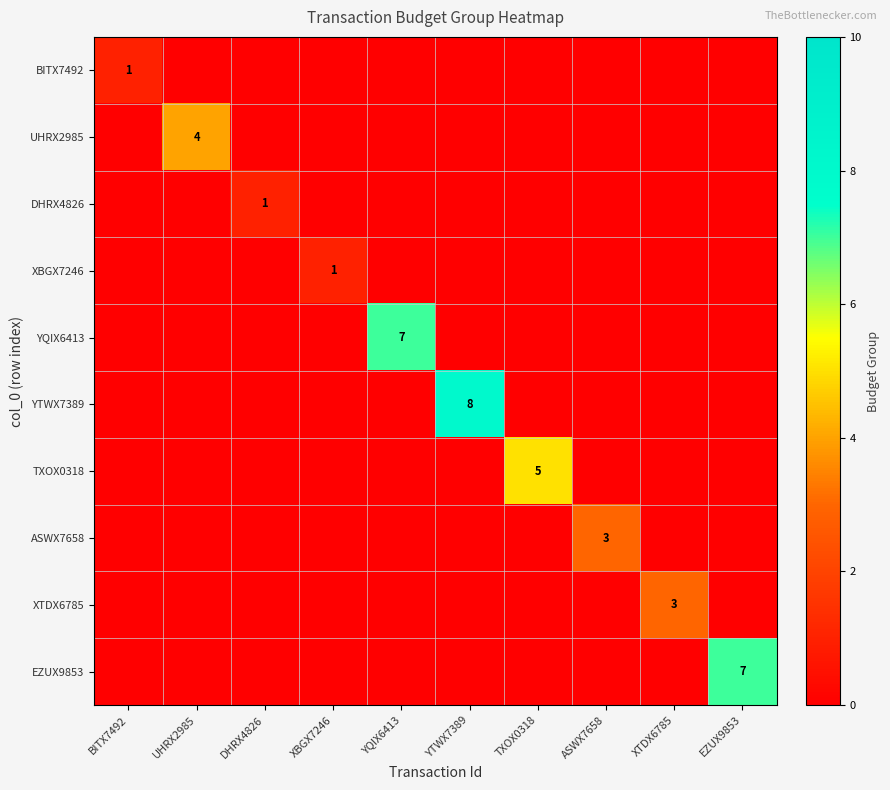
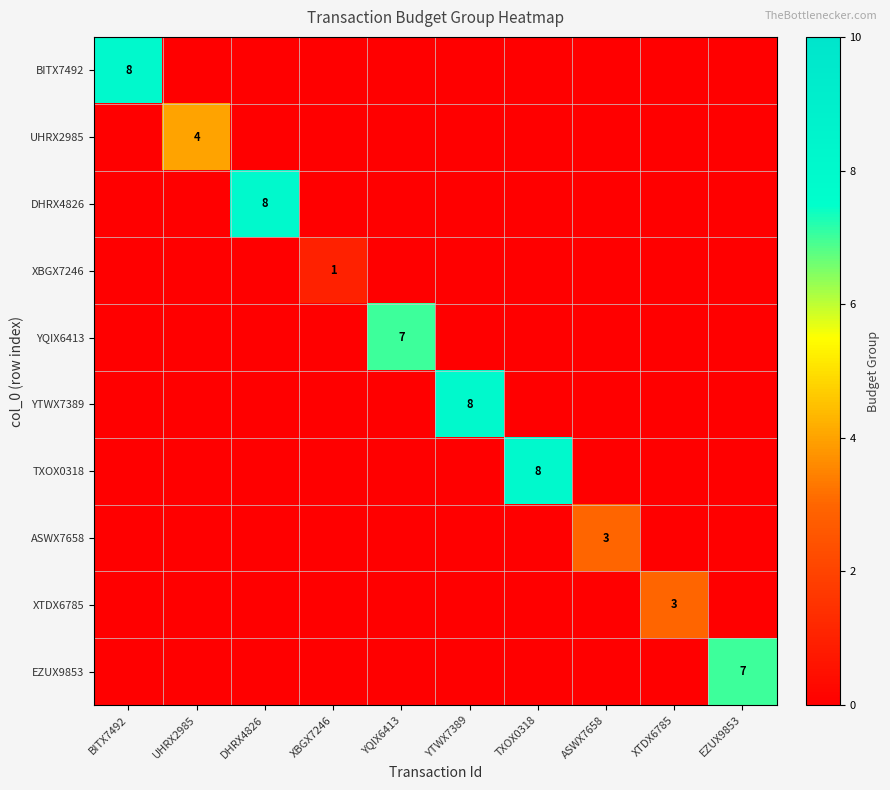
BITX7492, BITX7492: 1 -> 8
DHRX4826, DHRX4826: 1 -> 8
TXOX0318, TXOX0318: 5 -> 8
